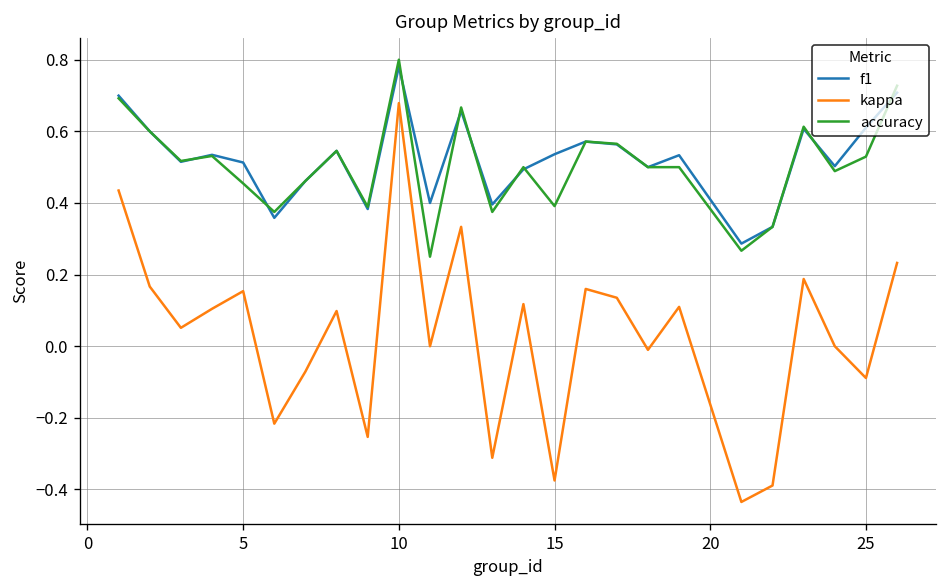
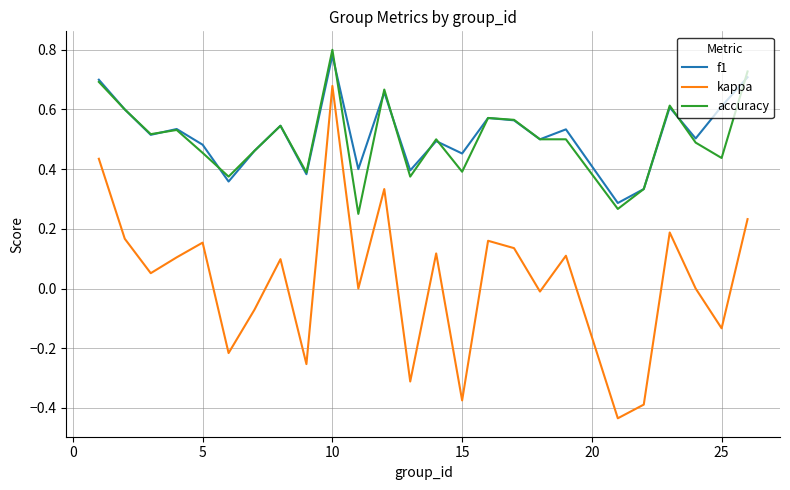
f1, 5: 0.51 -> 0.48
f1, 15: 0.54 -> 0.45
kappa, 25: -0.09 -> -0.13
accuracy, 25: 0.53 -> 0.44
